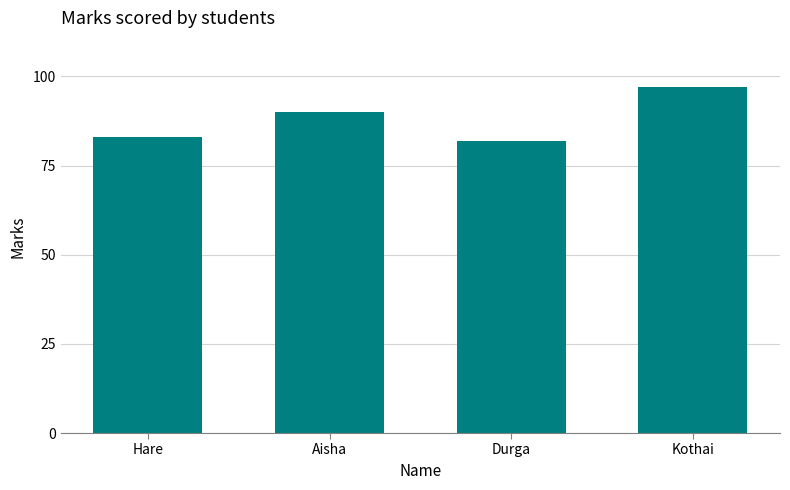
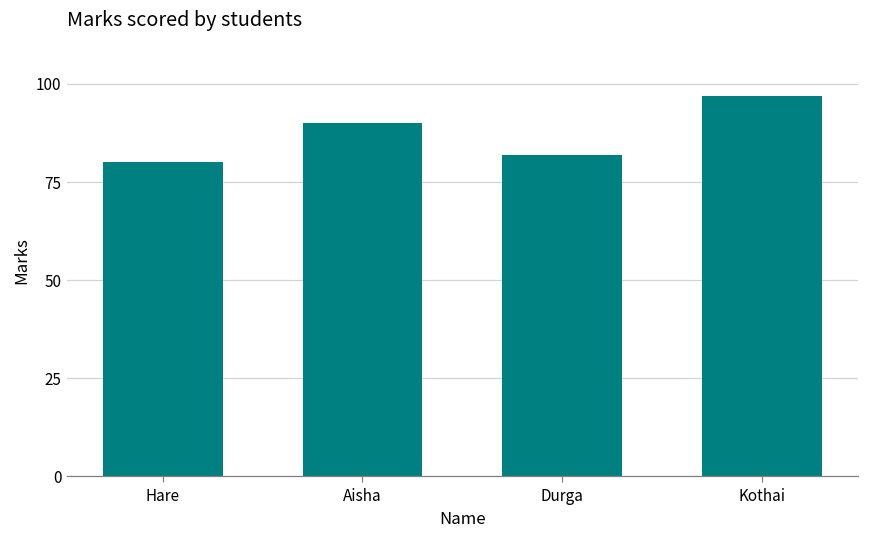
Hare: 83 -> 80
